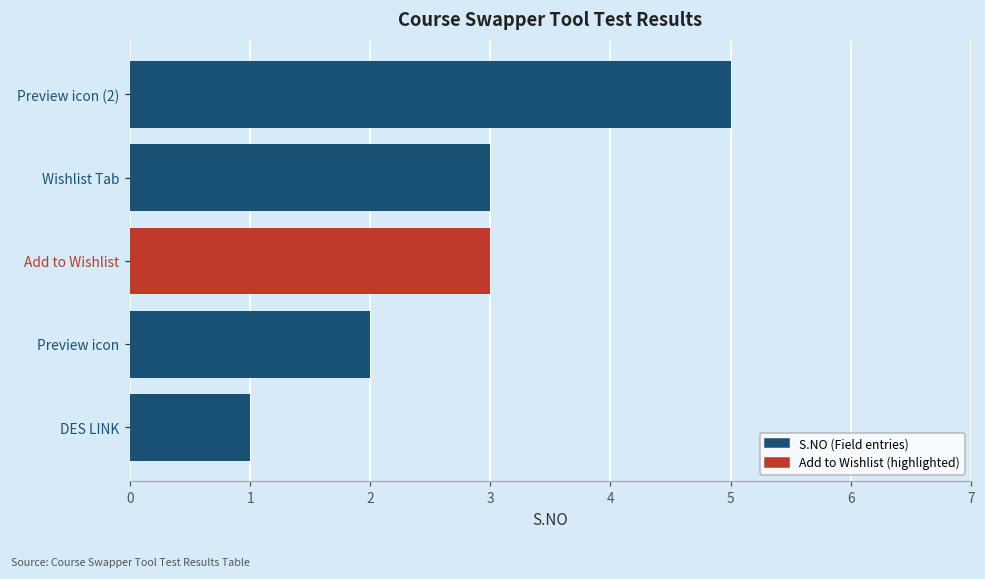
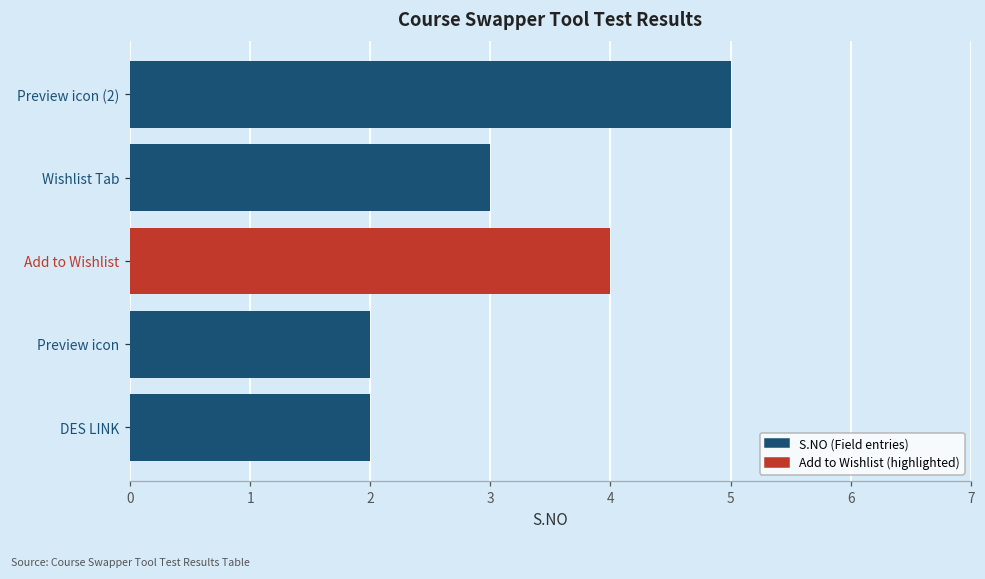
Add to Wishlist: 3 -> 4
DES LINK: 1 -> 2
